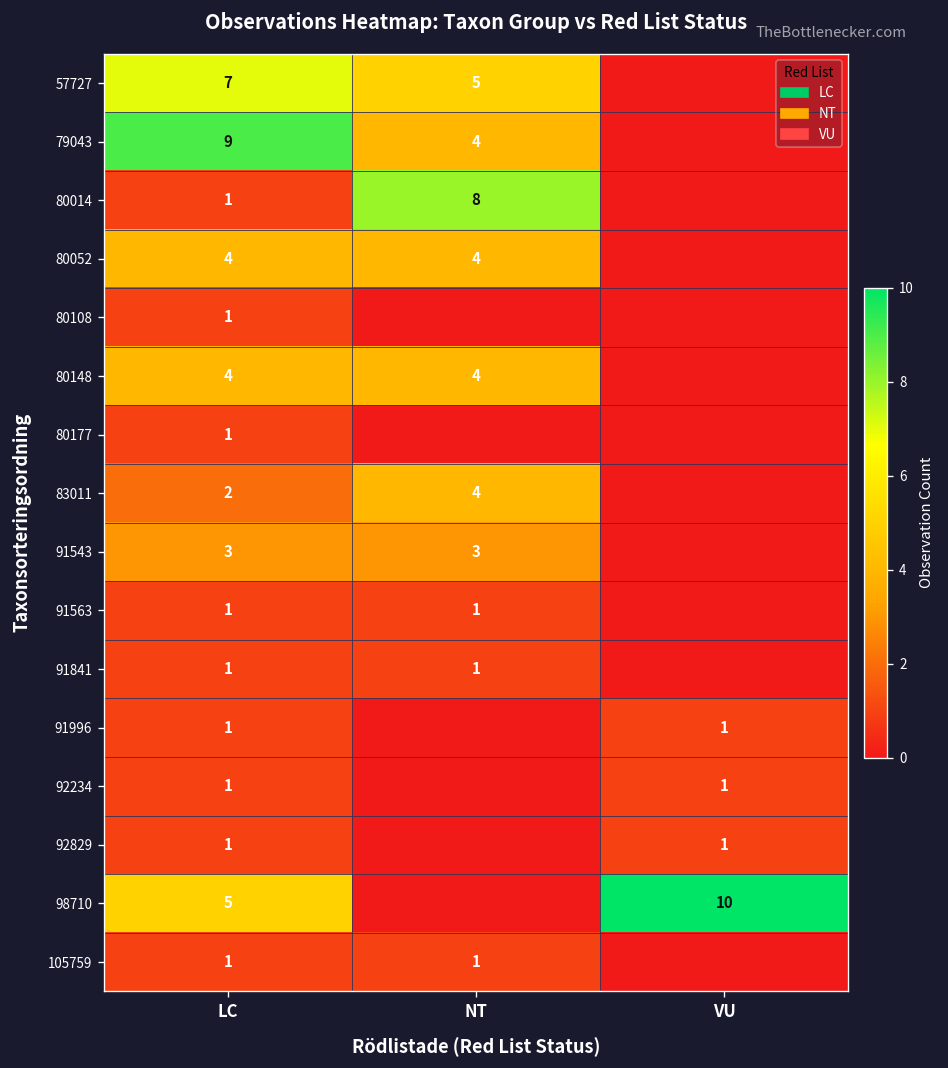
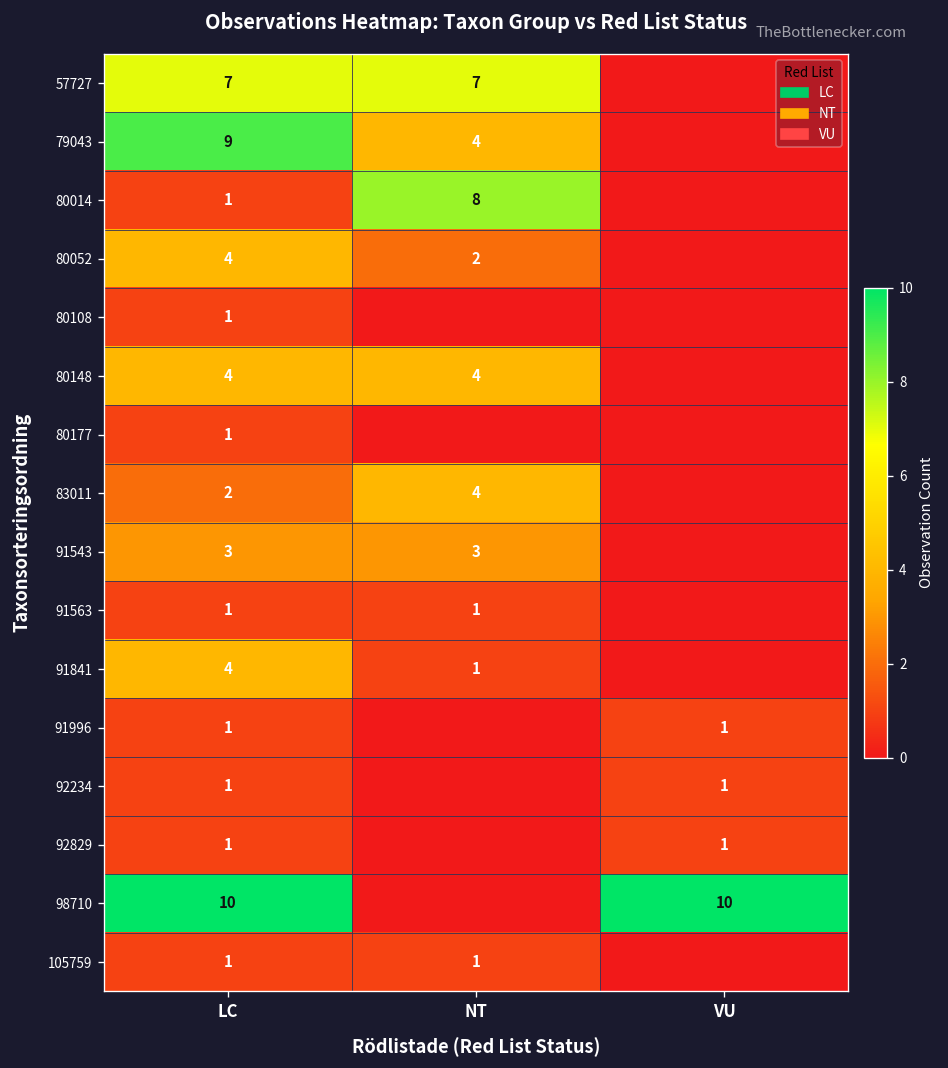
57727, NT: 5 -> 7
80052, NT: 4 -> 2
91841, LC: 1 -> 4
98710, LC: 5 -> 10
